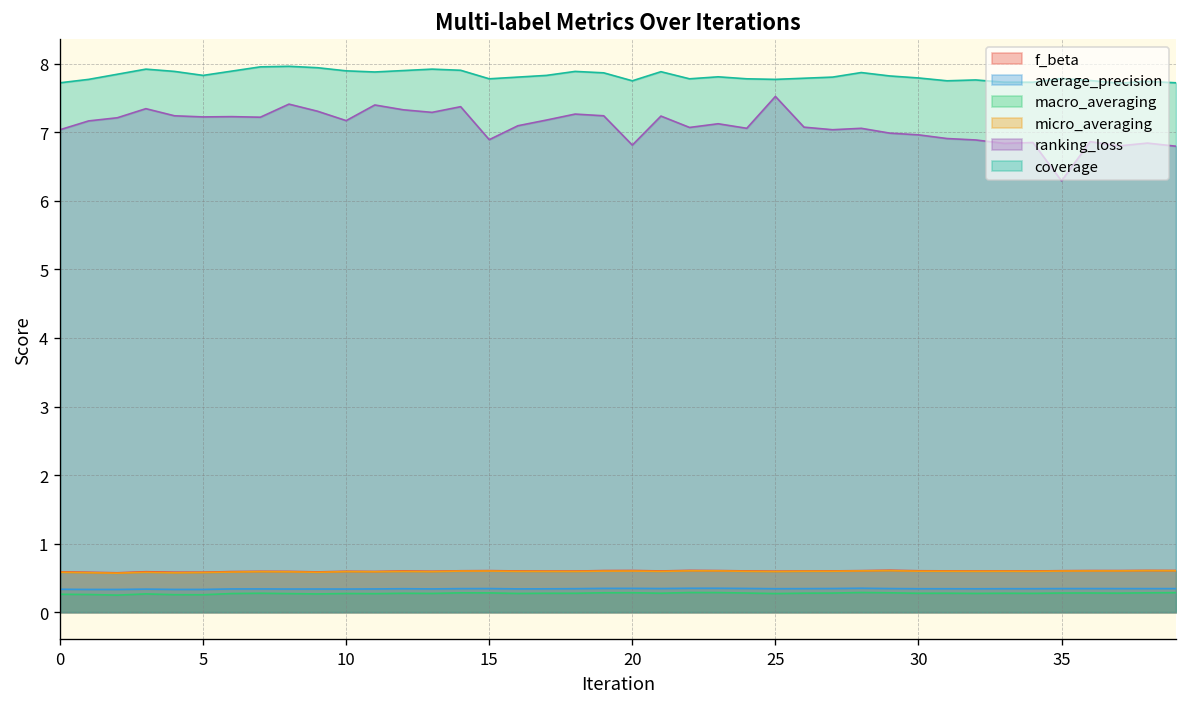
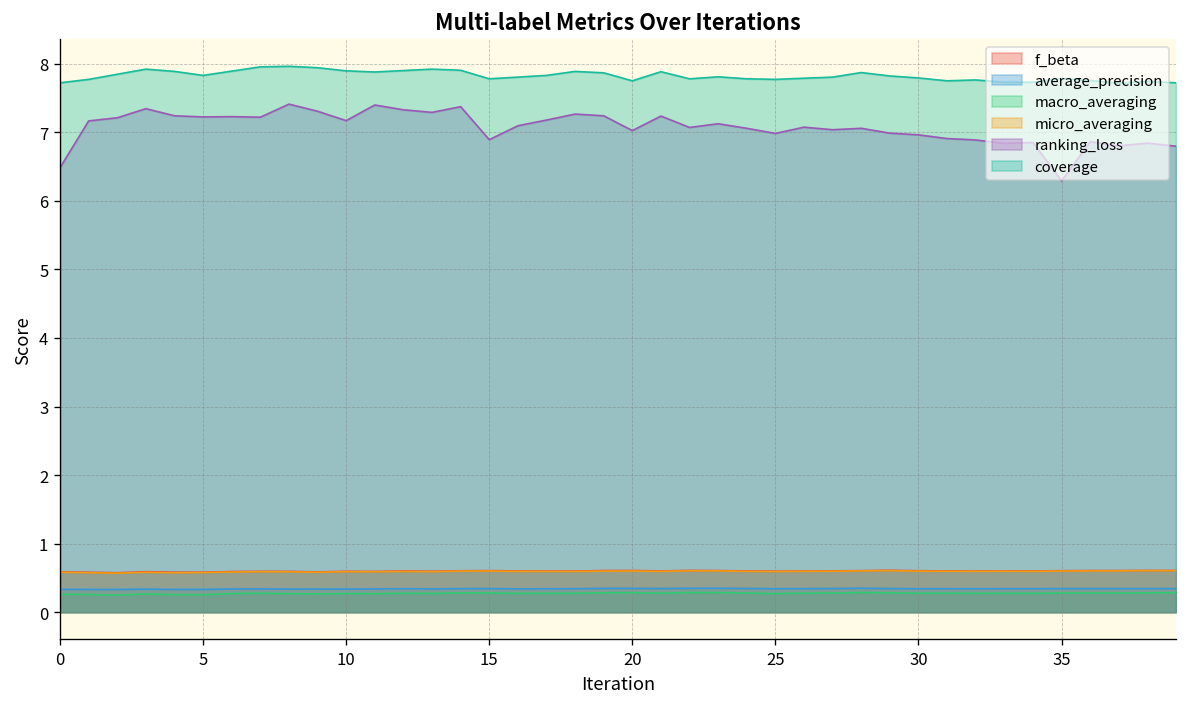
ranking_loss, 0: 7.0 -> 6.5
ranking_loss, 20: 6.8 -> 7.0
ranking_loss, 25: 7.5 -> 7.0
